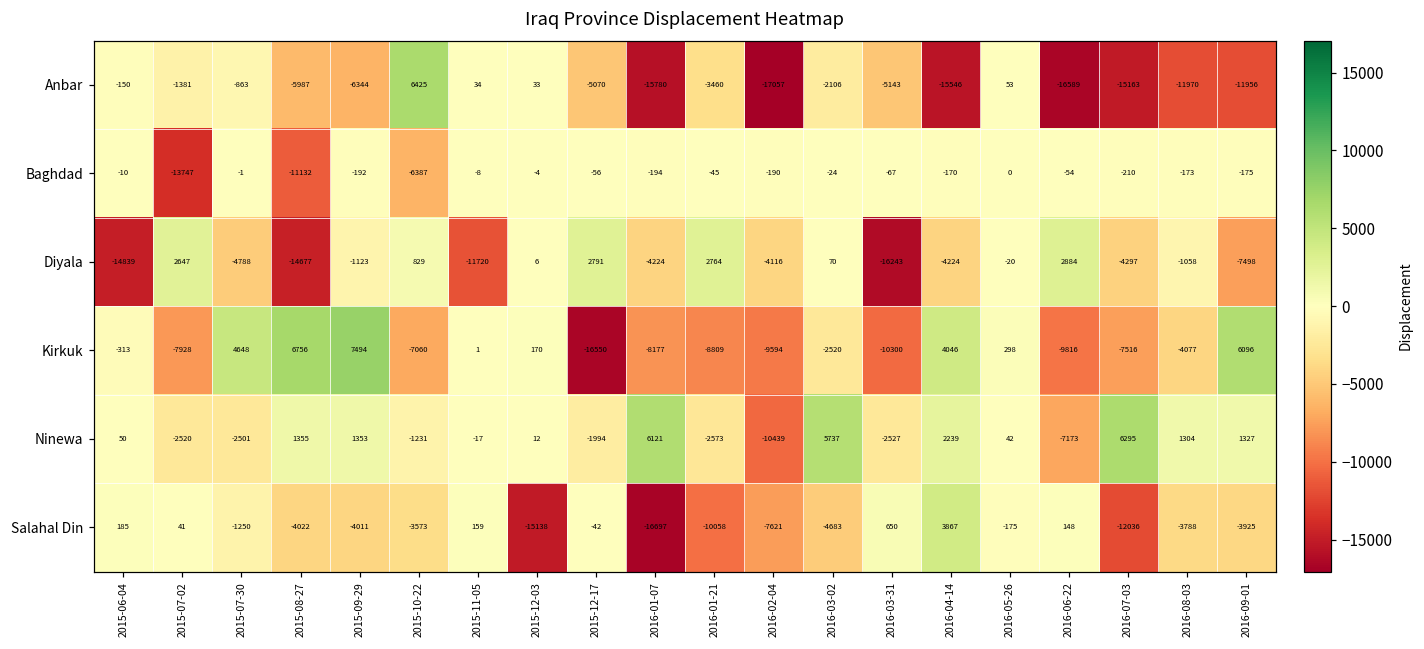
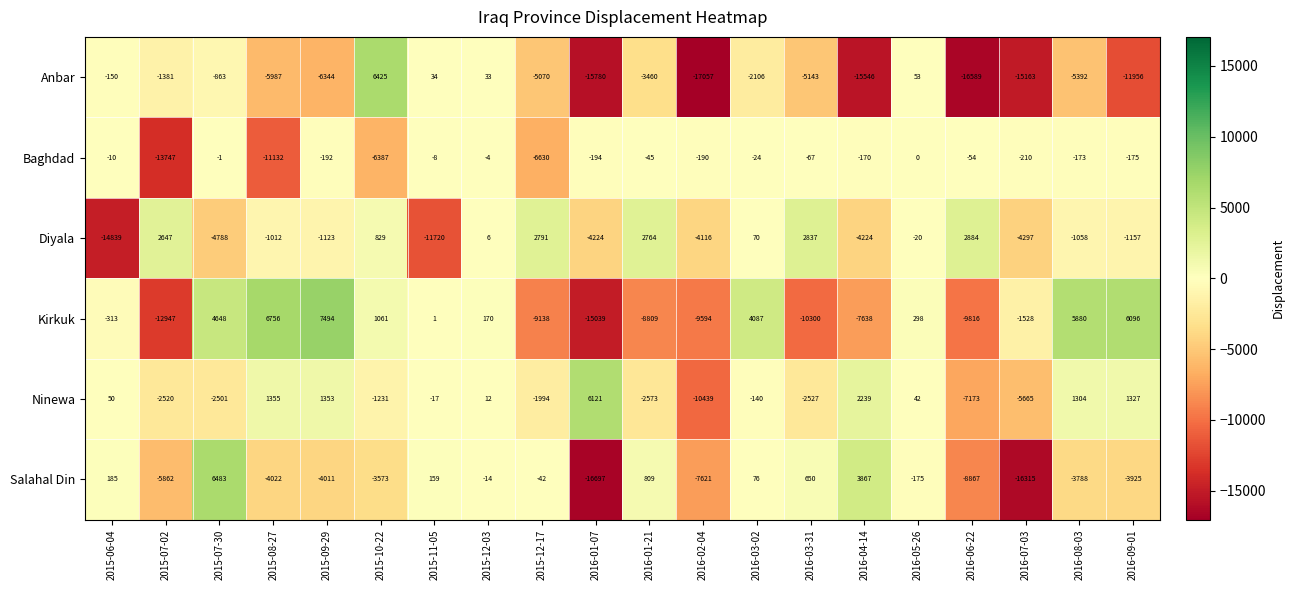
Anbar, 2016-08-03: -11970 -> -5392
Baghdad, 2015-12-17: -56 -> -6630
Diyala, 2015-08-27: -14677 -> -1012
Diyala, 2016-03-31: -16243 -> 2837
Diyala, 2016-09-01: -7498 -> -1157
Kirkuk, 2015-07-02: -7928 -> -12947
Kirkuk, 2015-10-22: -7060 -> 1061
Kirkuk, 2015-12-17: -16550 -> -9138
Kirkuk, 2016-01-07: -8177 -> -15039
Kirkuk, 2016-03-02: -2520 -> 4087
Kirkuk, 2016-04-14: 4046 -> -7638
Kirkuk, 2016-07-03: -7516 -> -1528
Kirkuk, 2016-08-03: -4077 -> 5880
Ninewa, 2016-03-02: 5737 -> -140
Ninewa, 2016-07-03: 6295 -> -5665
Salahal Din, 2015-07-02: 41 -> -5862
Salahal Din, 2015-07-30: -1250 -> 6483
Salahal Din, 2015-12-03: -15138 -> -14
Salahal Din, 2016-01-21: -10058 -> 809
Salahal Din, 2016-03-02: -4683 -> 76
Salahal Din, 2016-06-22: 148 -> -8867
Salahal Din, 2016-07-03: -12036 -> -16315
